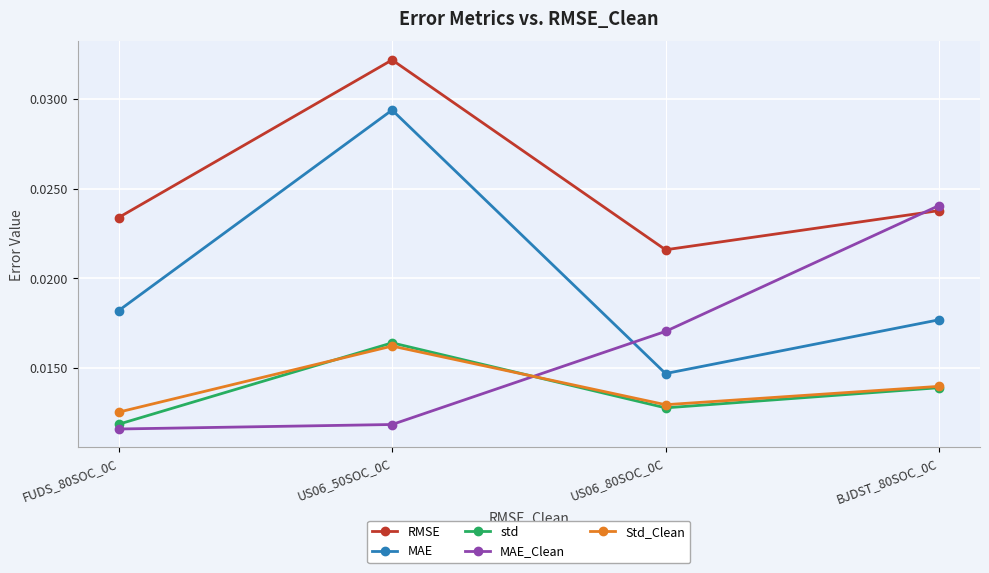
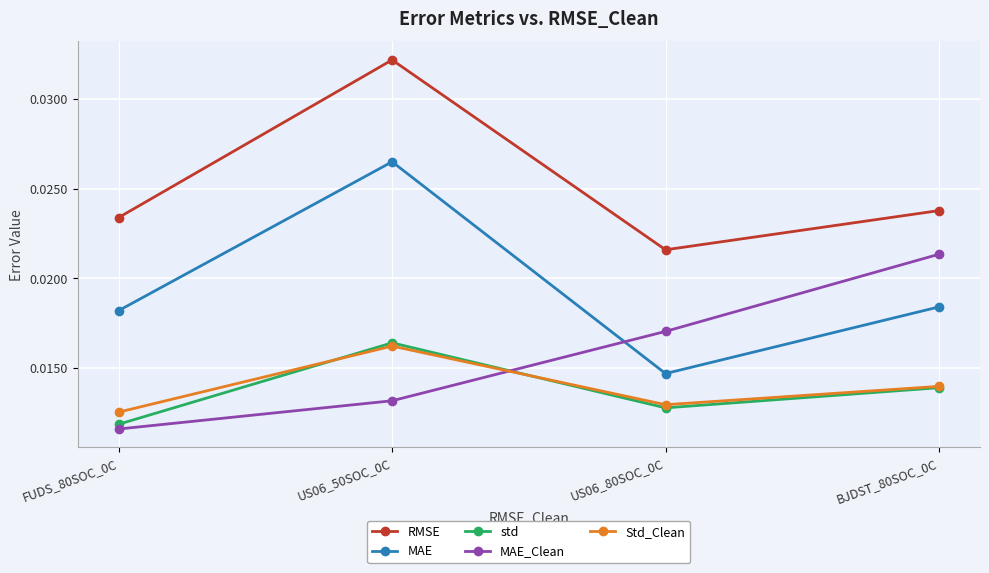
MAE, US06_50SOC_0C: 0.0294 -> 0.0265
MAE_Clean, US06_50SOC_0C: 0.0119 -> 0.0132
MAE, BJDST_80SOC_0C: 0.0177 -> 0.0184
MAE_Clean, BJDST_80SOC_0C: 0.0241 -> 0.0213
